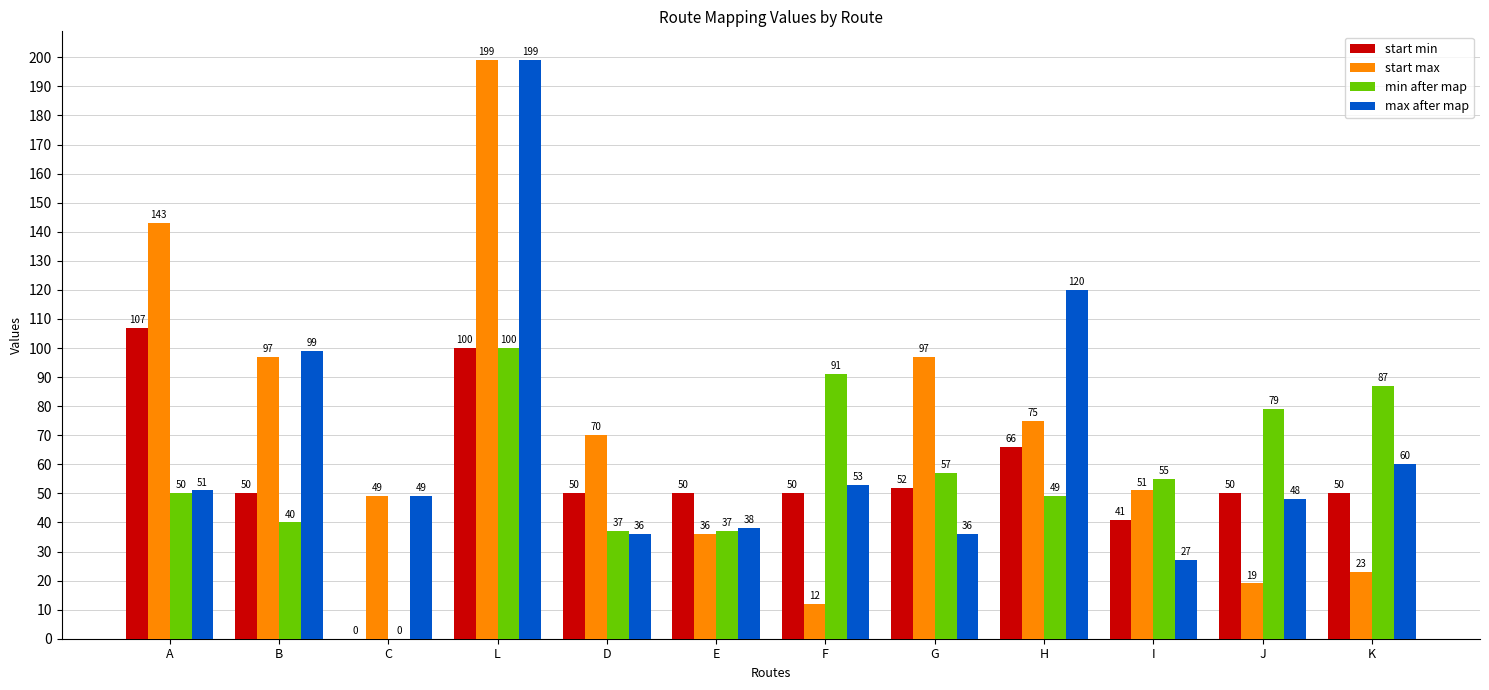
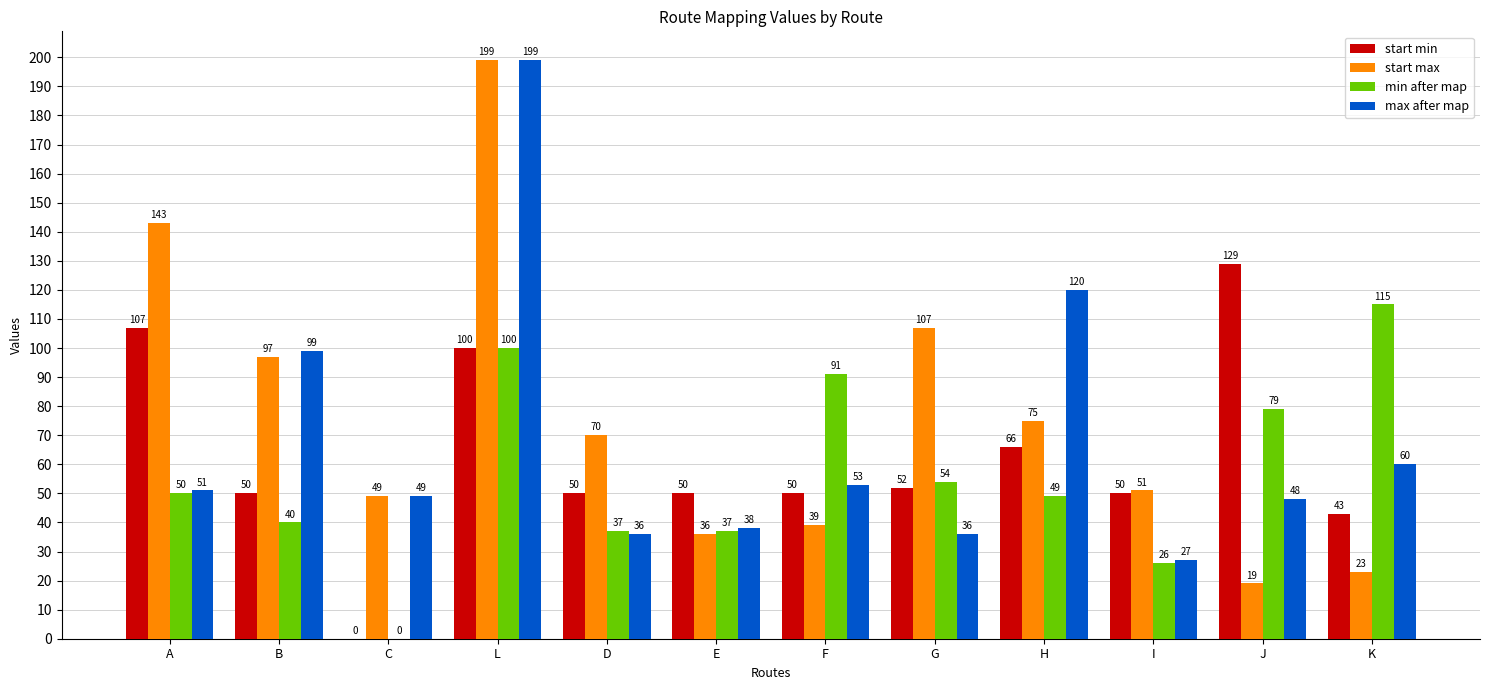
start max, F: 12 -> 39
start max, G: 97 -> 107
min after map, G: 57 -> 54
start min, I: 41 -> 50
min after map, I: 55 -> 26
start min, J: 50 -> 129
start min, K: 50 -> 43
min after map, K: 87 -> 115
